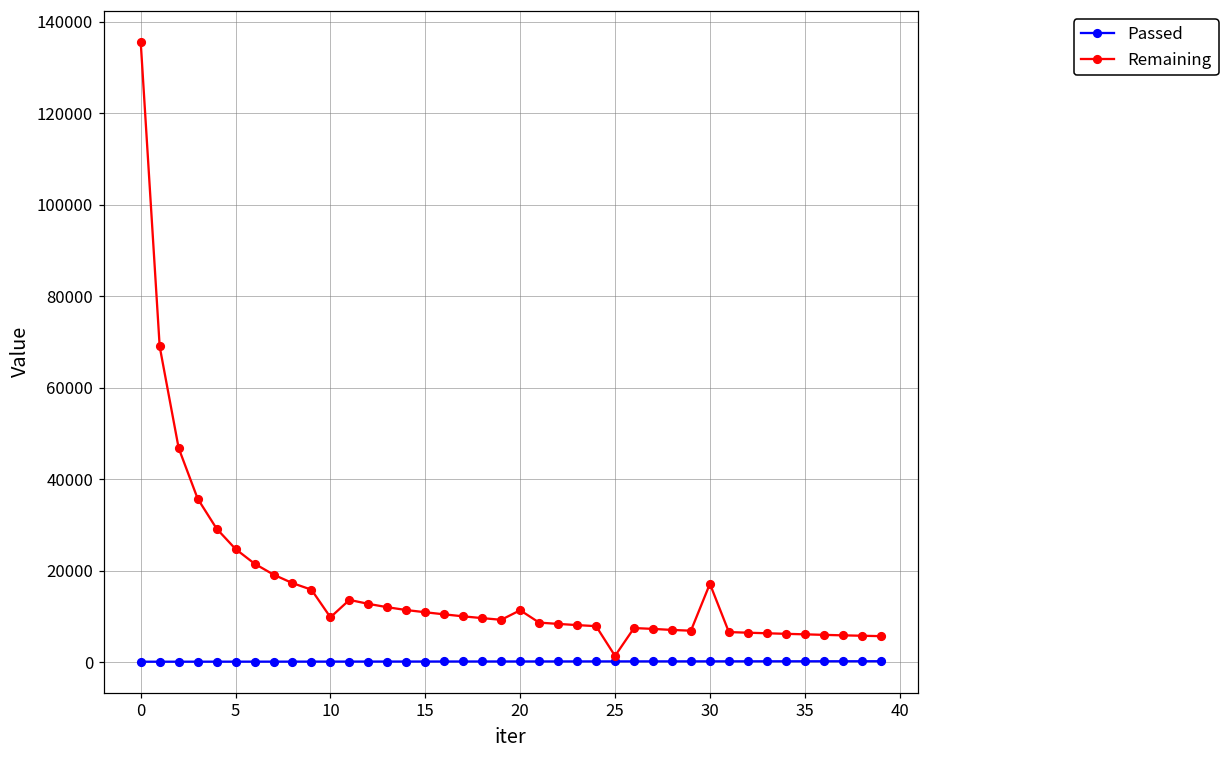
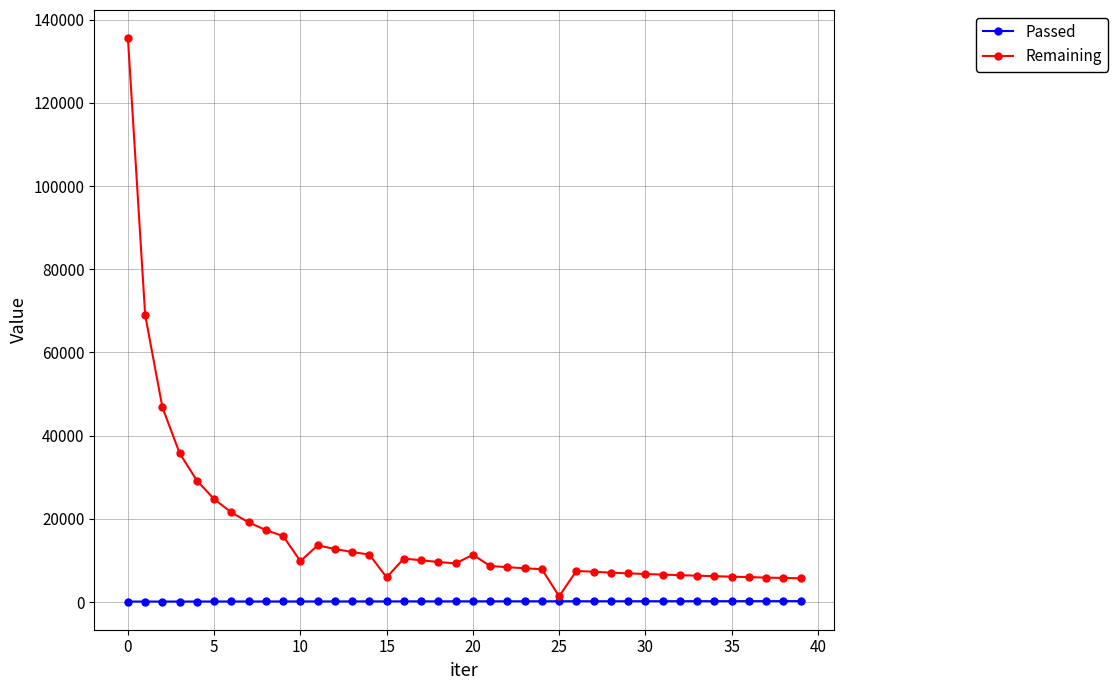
Remaining, 15: 11000 -> 6000
Remaining, 30: 17000 -> 7000
